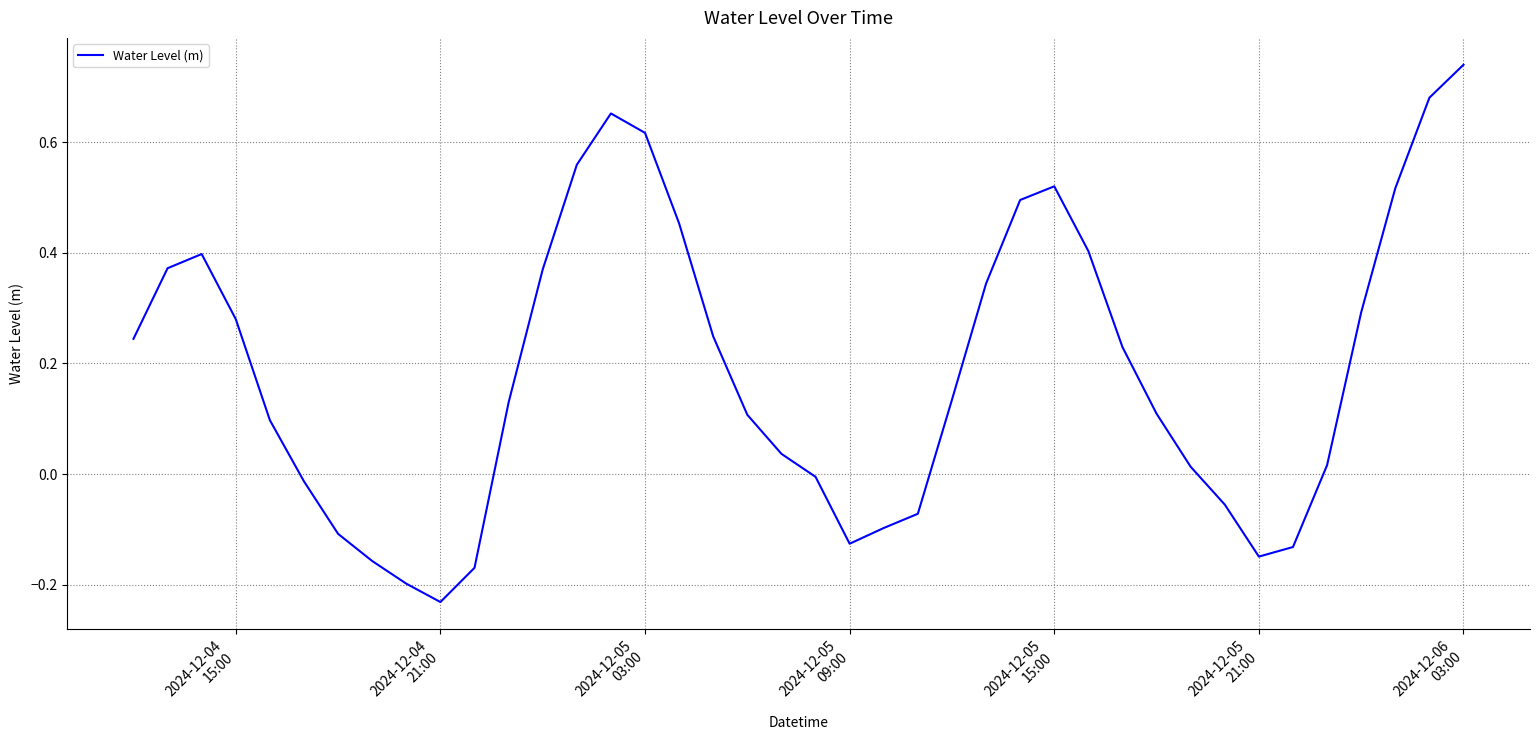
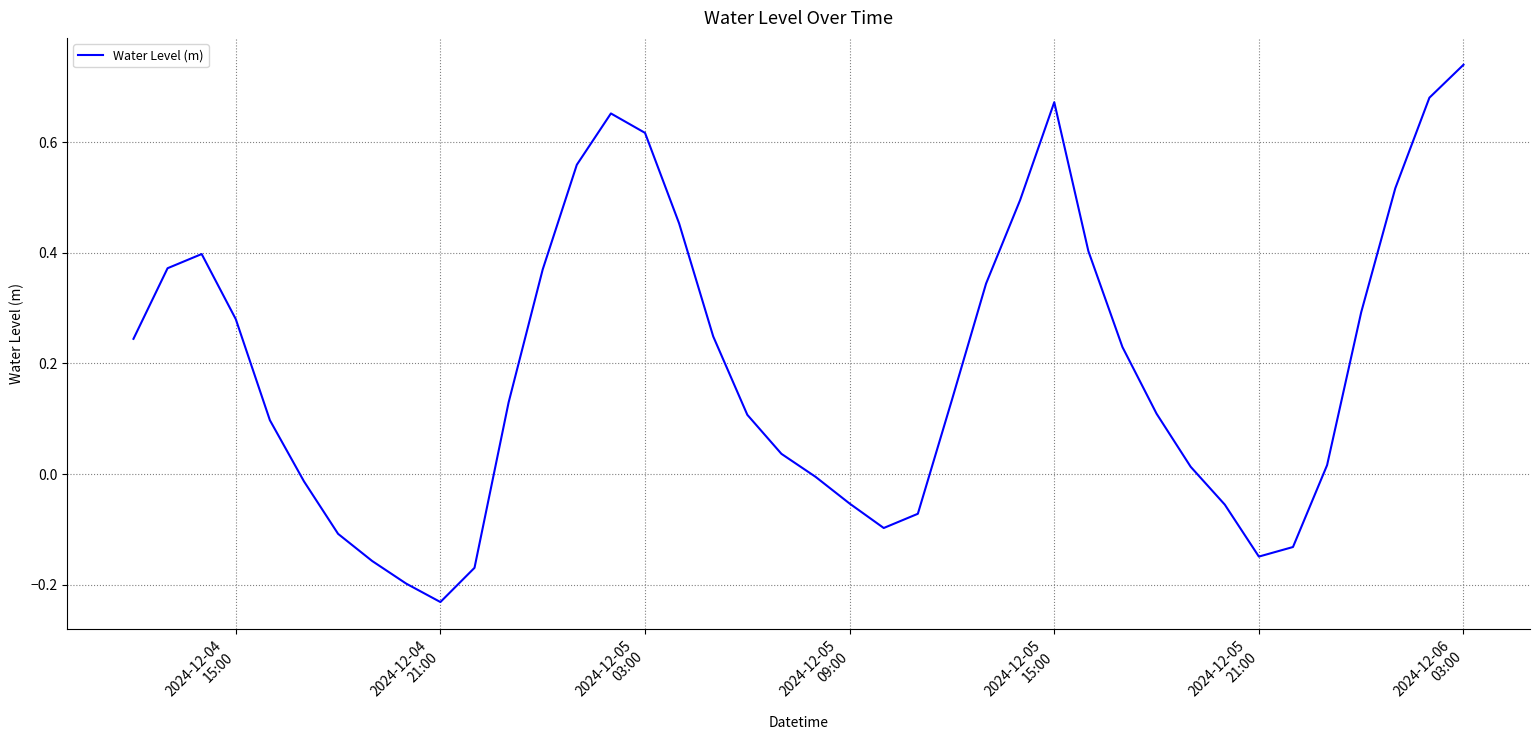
2024-12-05 09:00: -0.13 -> -0.05
2024-12-05 15:00: 0.52 -> 0.67
